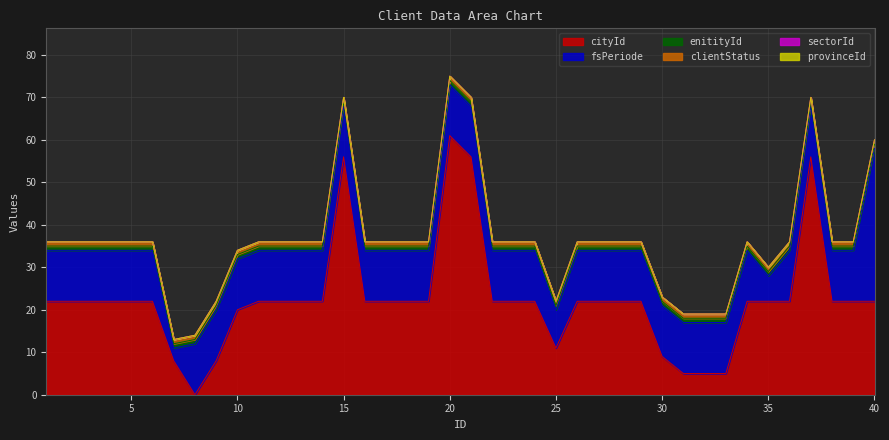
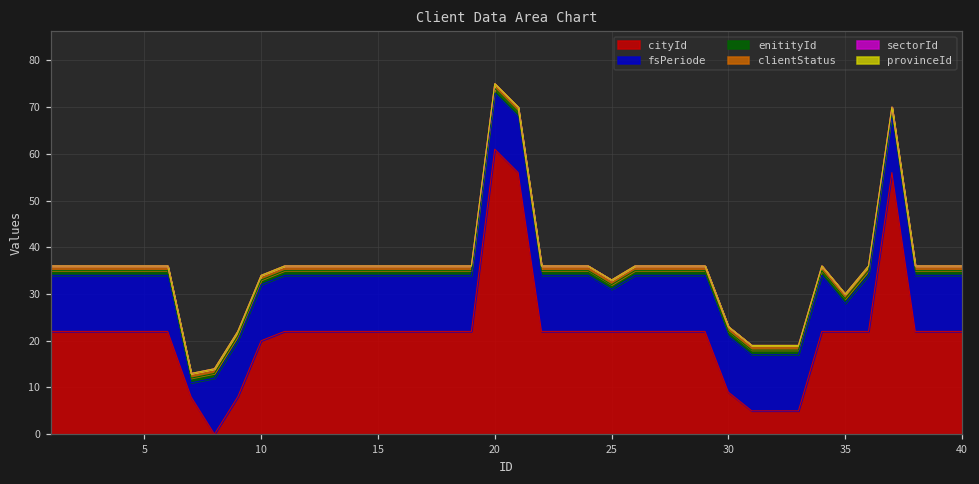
cityId, 15: 56 -> 22
cityId, 25: 11 -> 22
fsPeriode, 40: 36 -> 12
